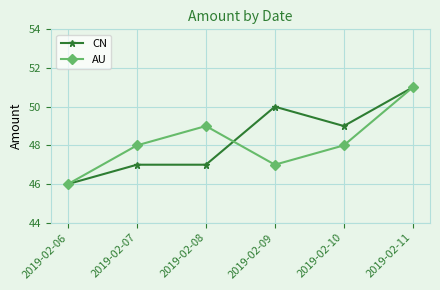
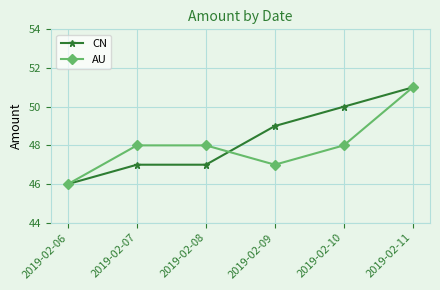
AU, 2019-02-08: 49 -> 48
CN, 2019-02-09: 50 -> 49
CN, 2019-02-10: 49 -> 50
